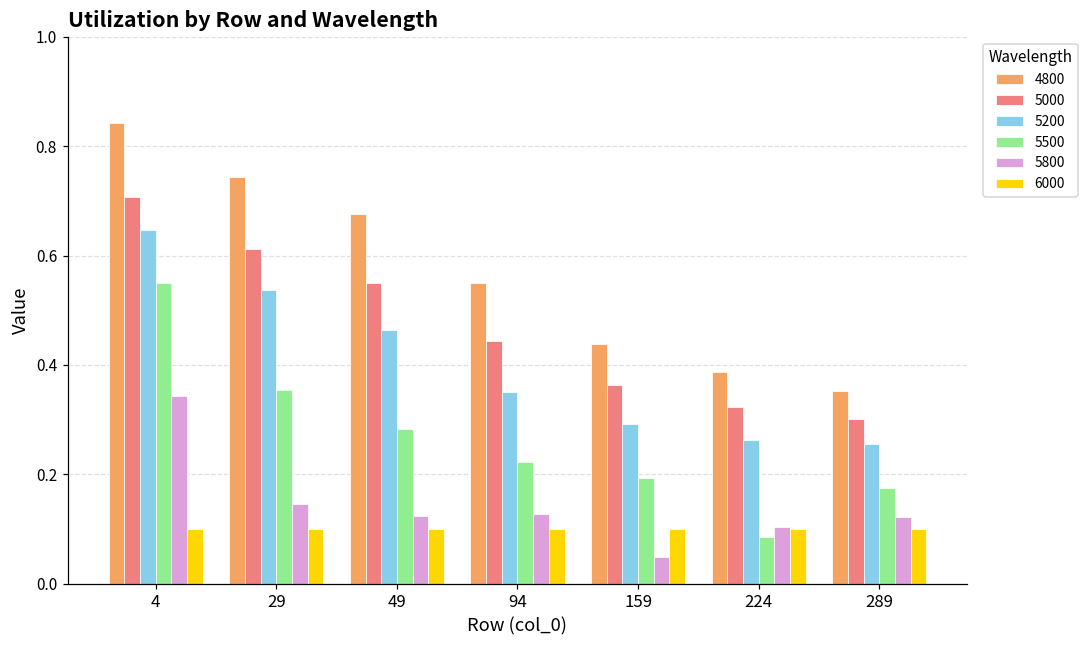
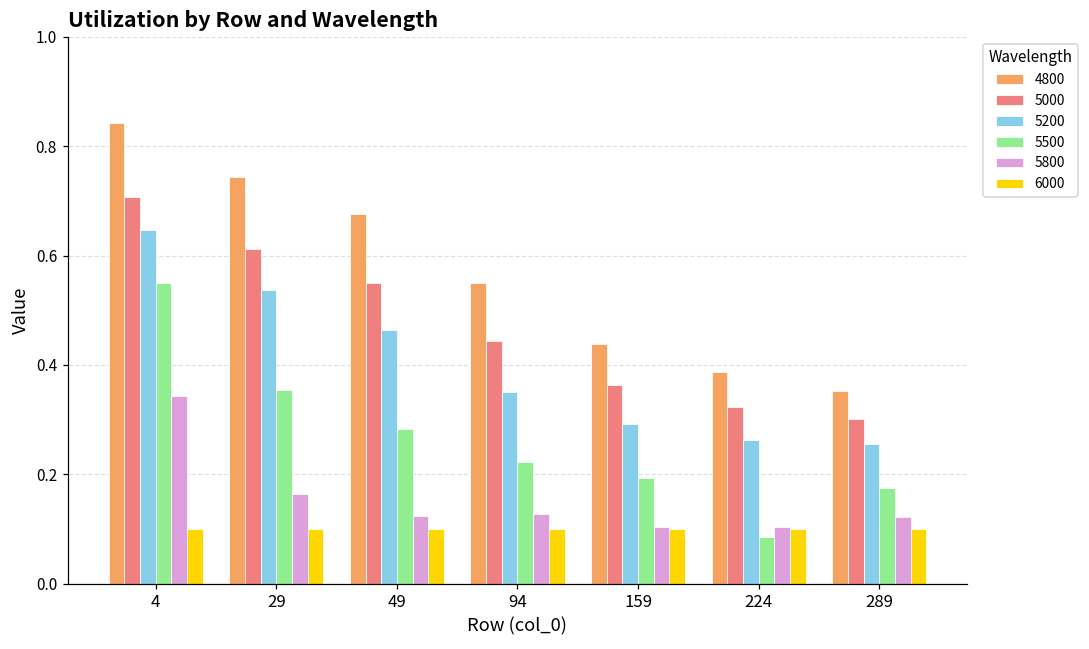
5800, 29: 0.15 -> 0.16
5800, 159: 0.05 -> 0.10
